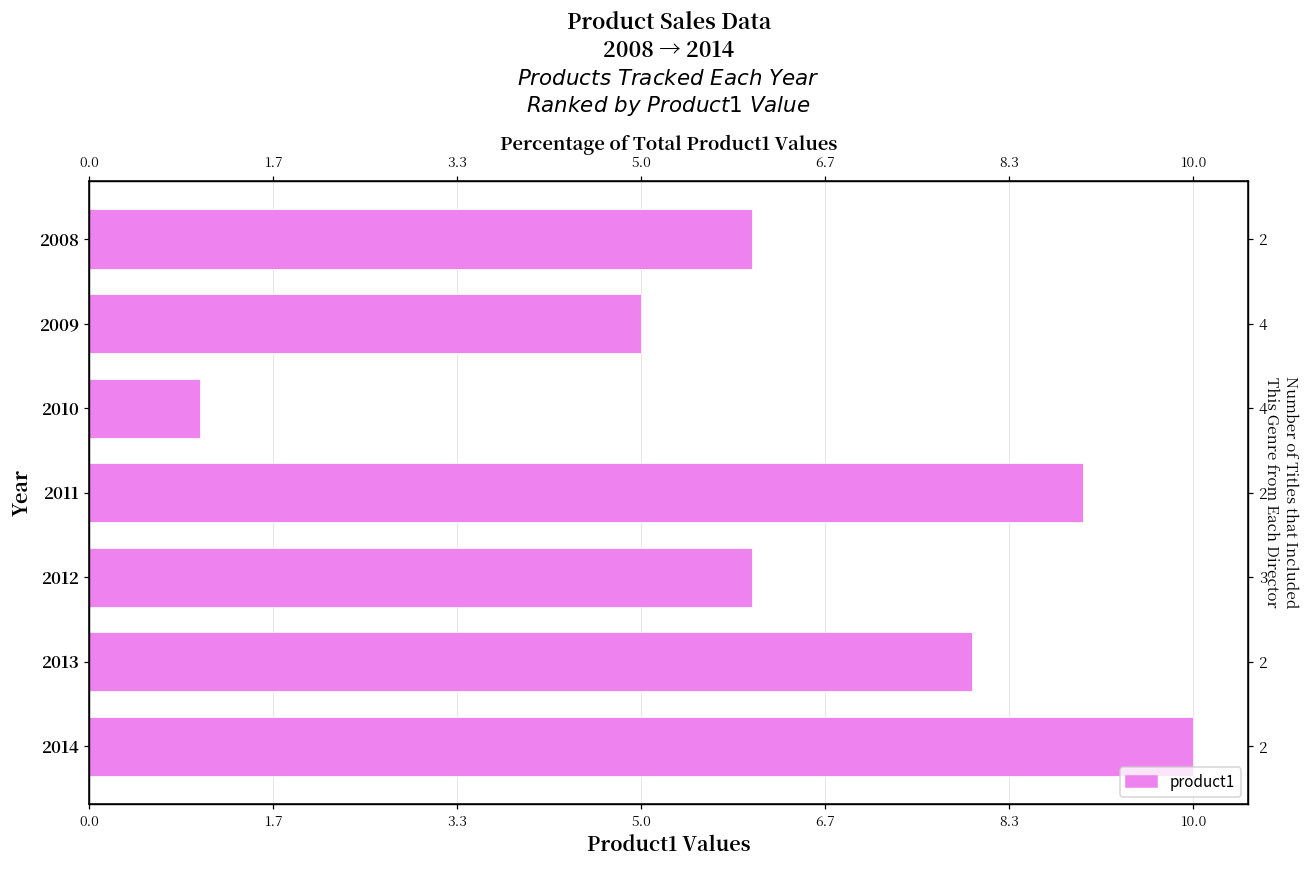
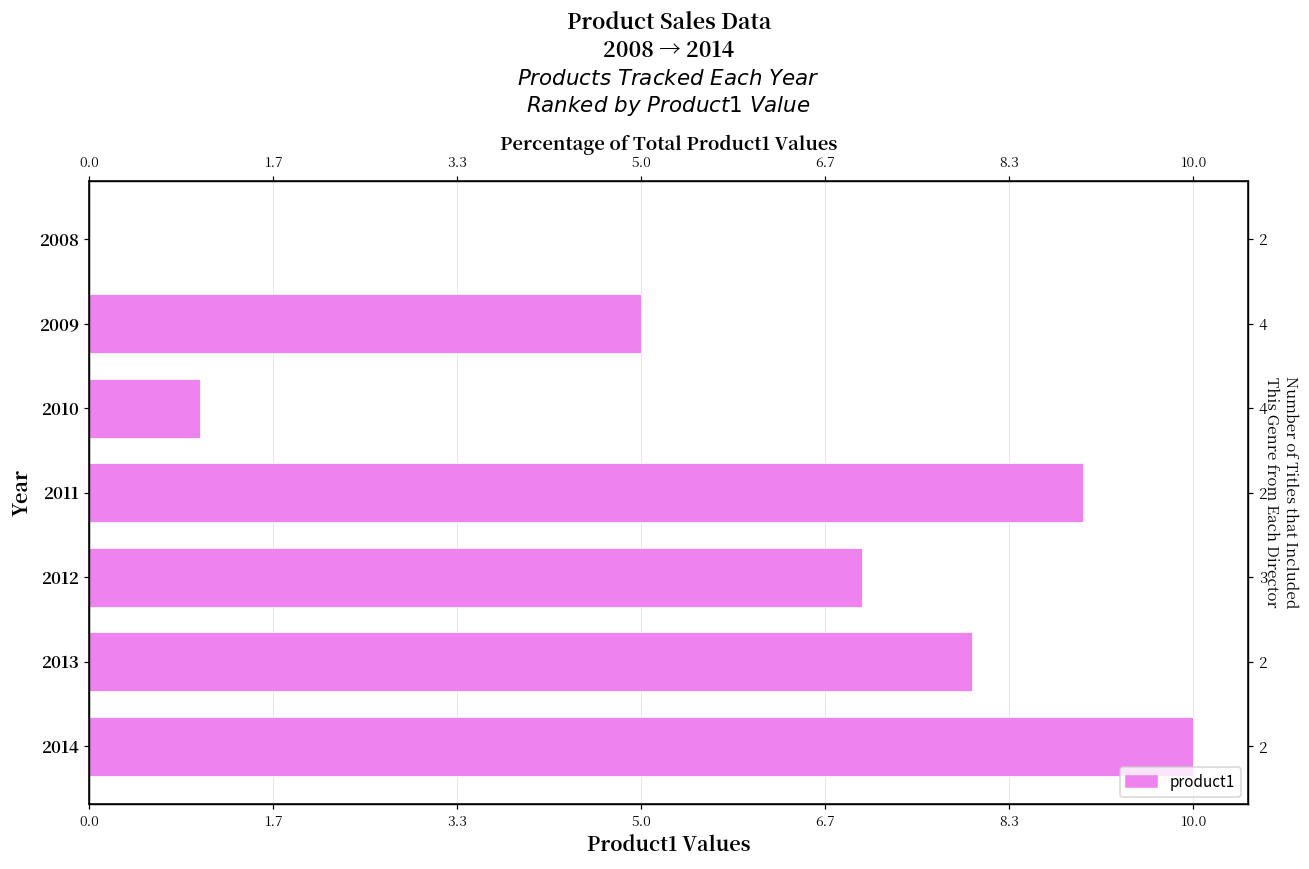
2008: 6 -> 0
2012: 6 -> 7
